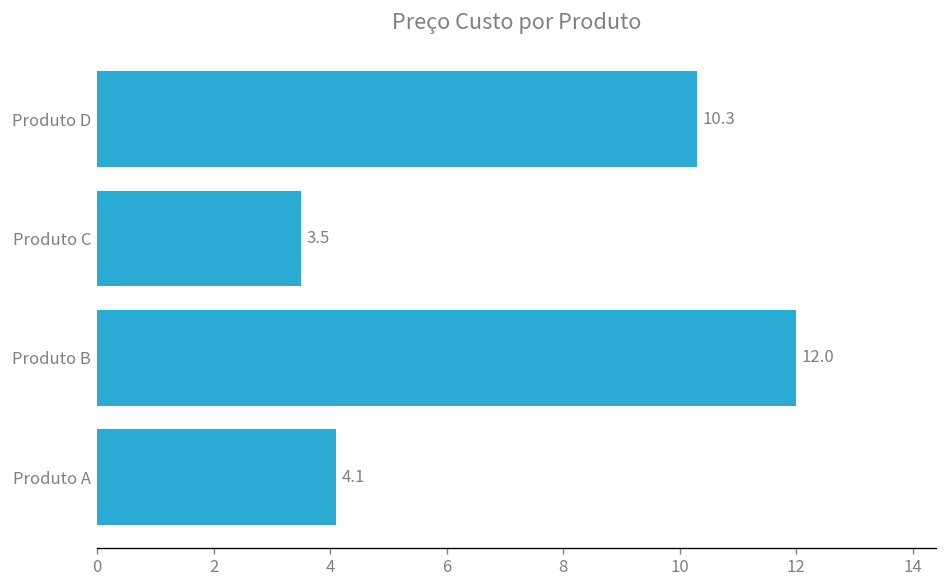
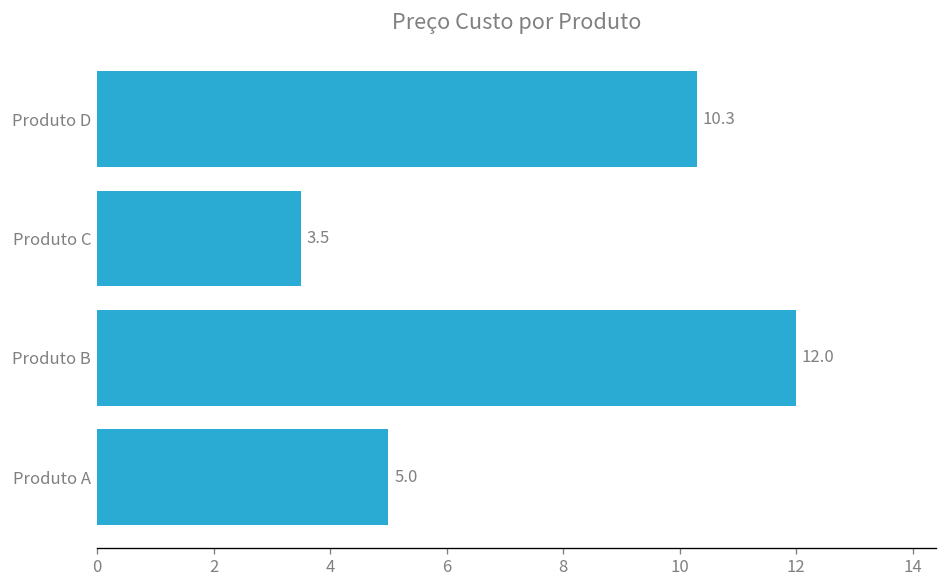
Produto A: 4.1 -> 5.0
